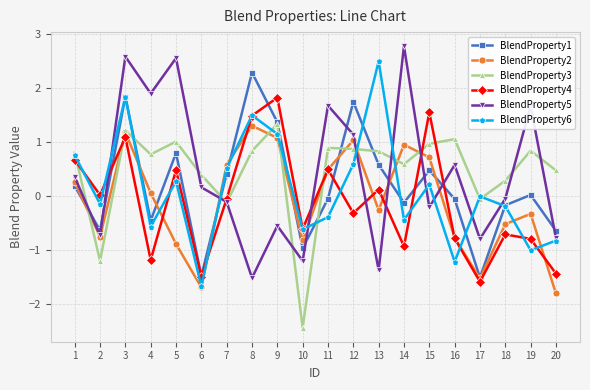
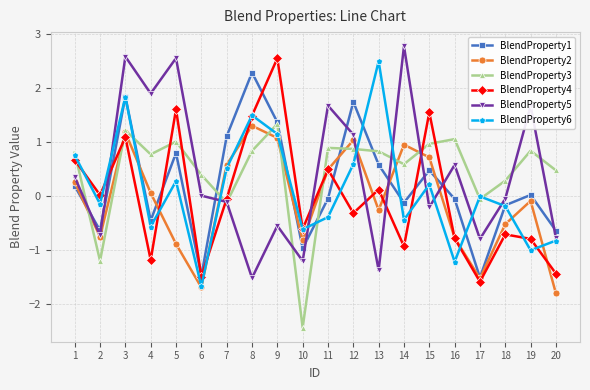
BlendProperty4, 5: 0.5 -> 1.6
BlendProperty5, 6: 0.2 -> 0.0
BlendProperty1, 7: 0.4 -> 1.1
BlendProperty4, 9: 1.8 -> 2.5
BlendProperty2, 19: -0.3 -> -0.1
